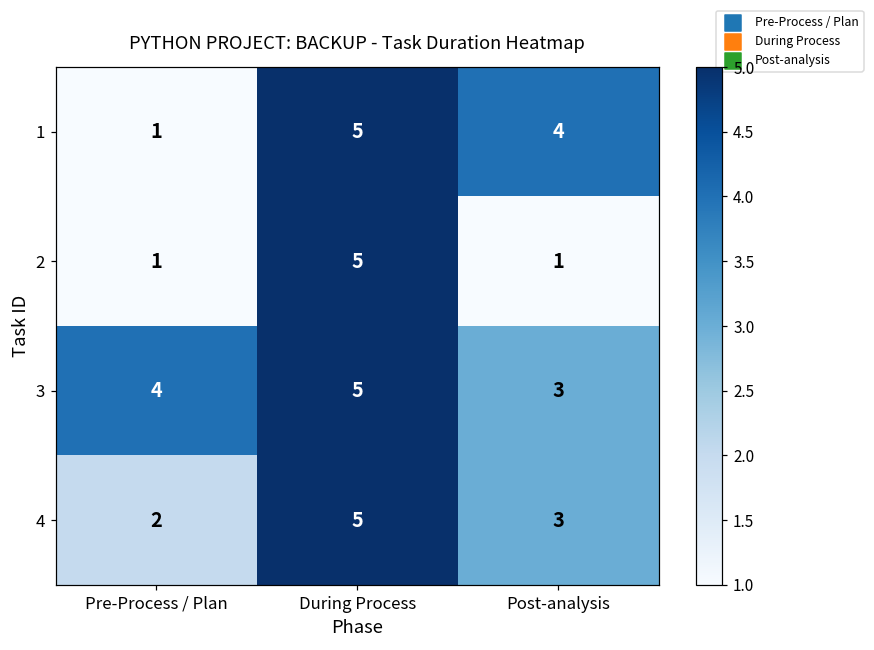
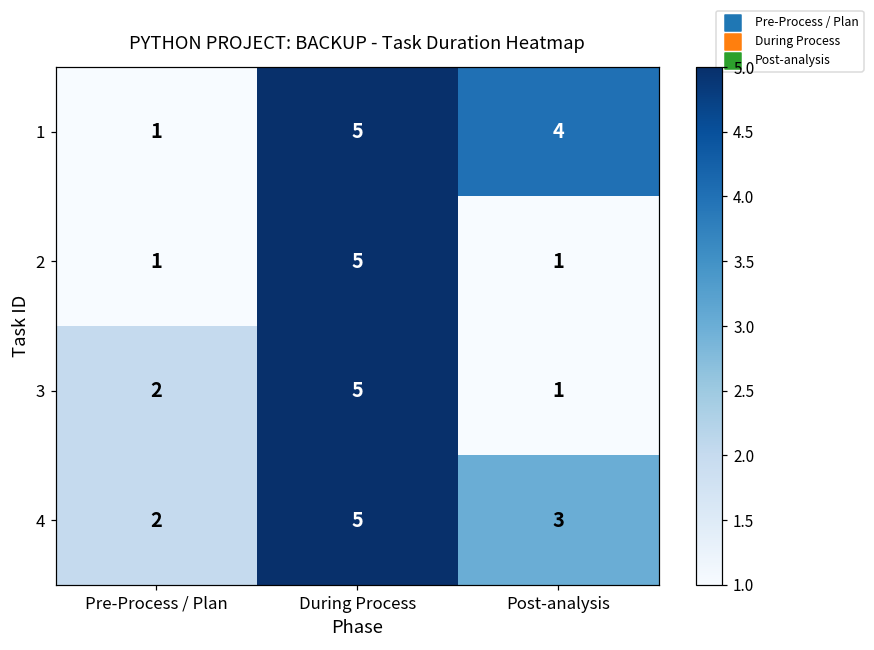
3, Pre-Process / Plan: 4 -> 2
3, Post-analysis: 3 -> 1
